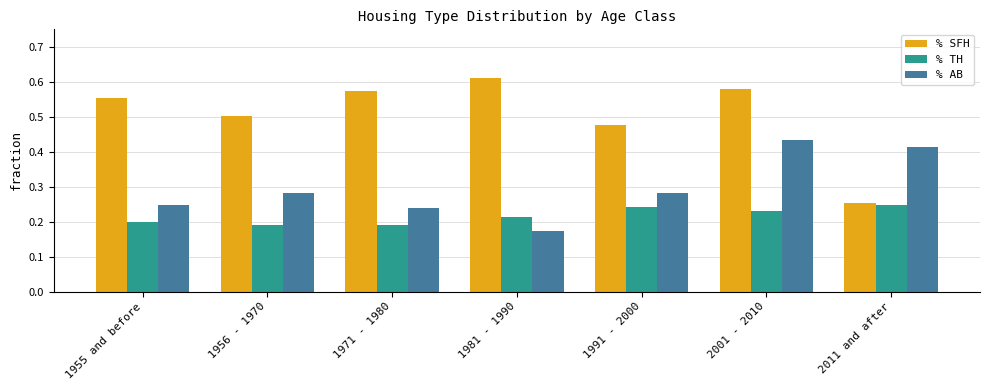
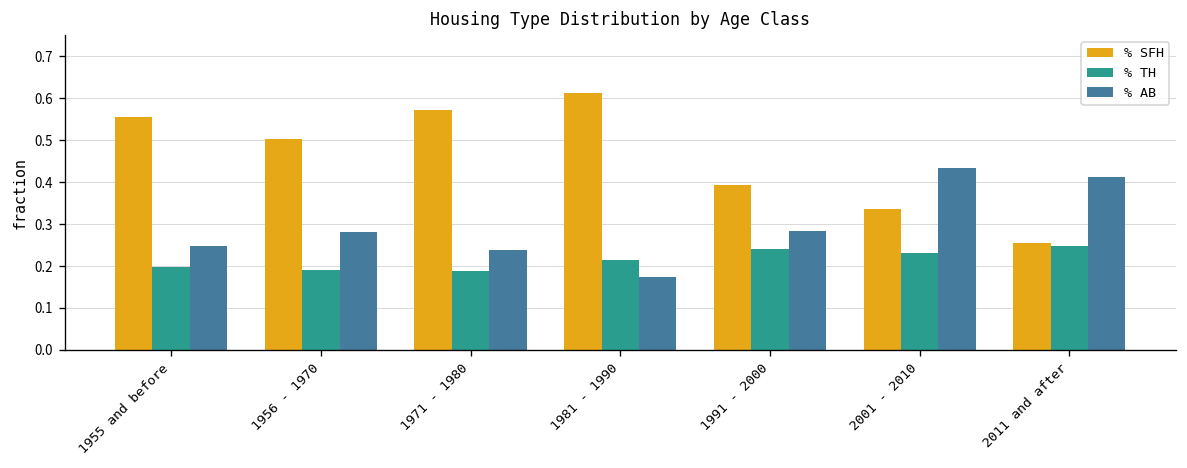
% SFH, 1991 - 2000: 0.48 -> 0.39
% SFH, 2001 - 2010: 0.58 -> 0.34
